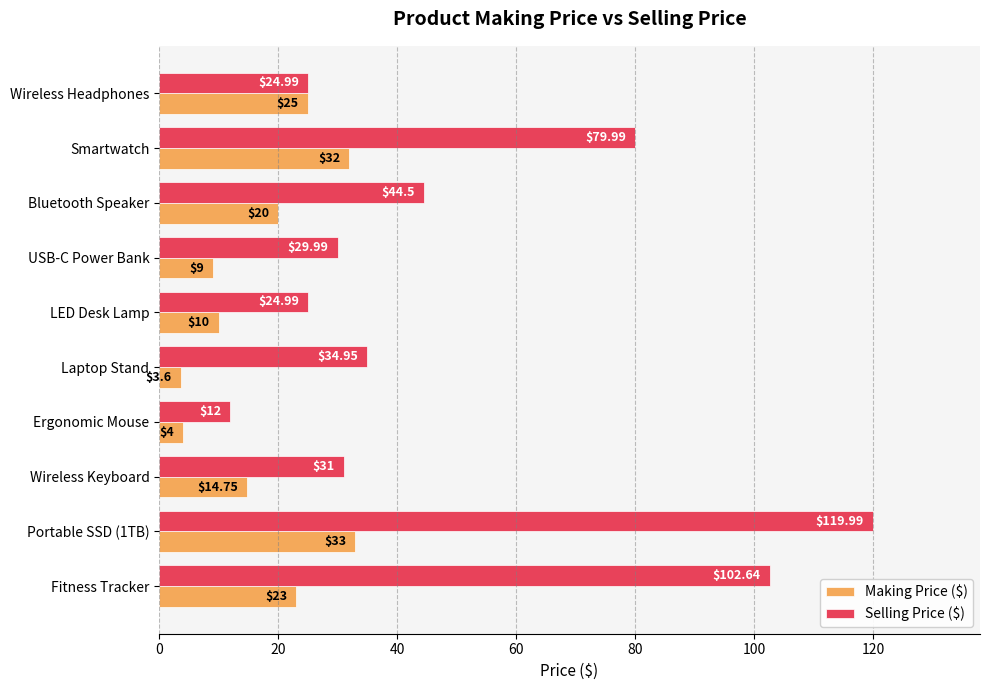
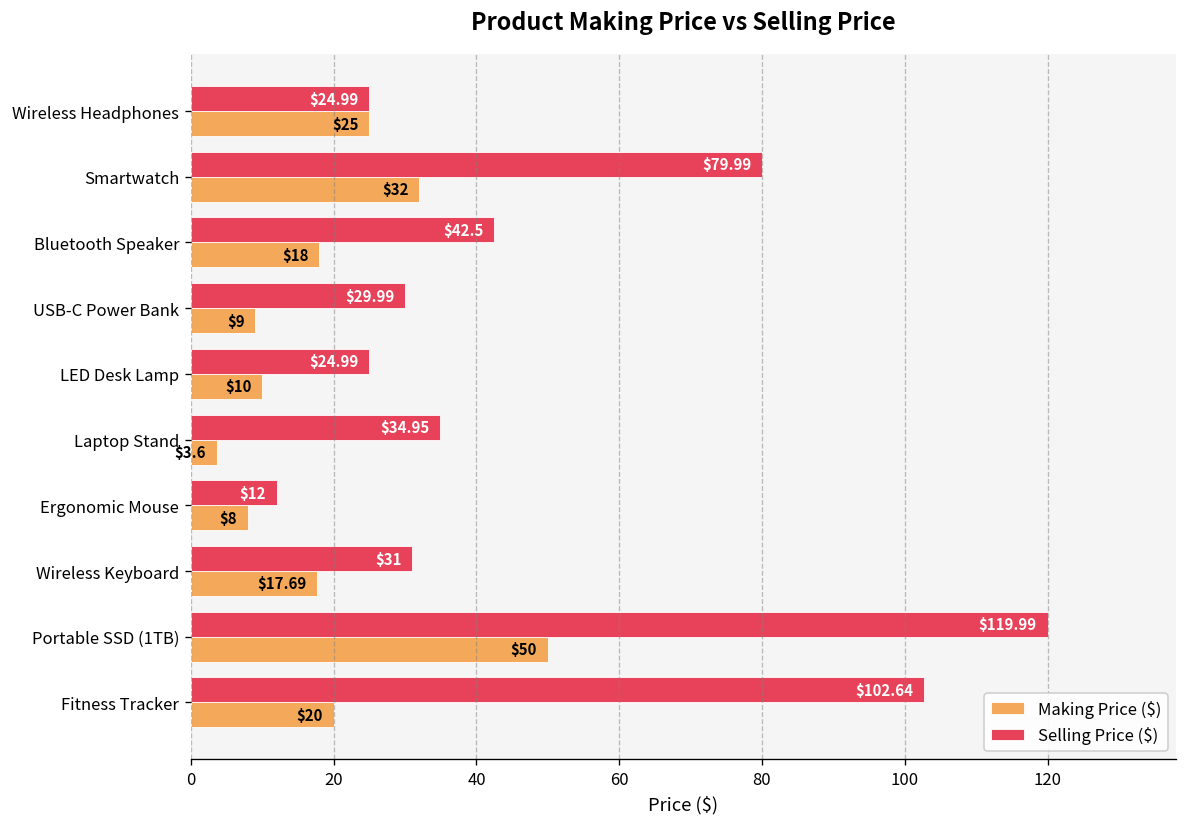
Selling Price ($), Bluetooth Speaker: $44.5 -> $42.5
Making Price ($), Bluetooth Speaker: $20 -> $18
Making Price ($), Ergonomic Mouse: $4 -> $8
Making Price ($), Wireless Keyboard: $14.75 -> $17.69
Making Price ($), Portable SSD (1TB): $33 -> $50
Making Price ($), Fitness Tracker: $23 -> $20
